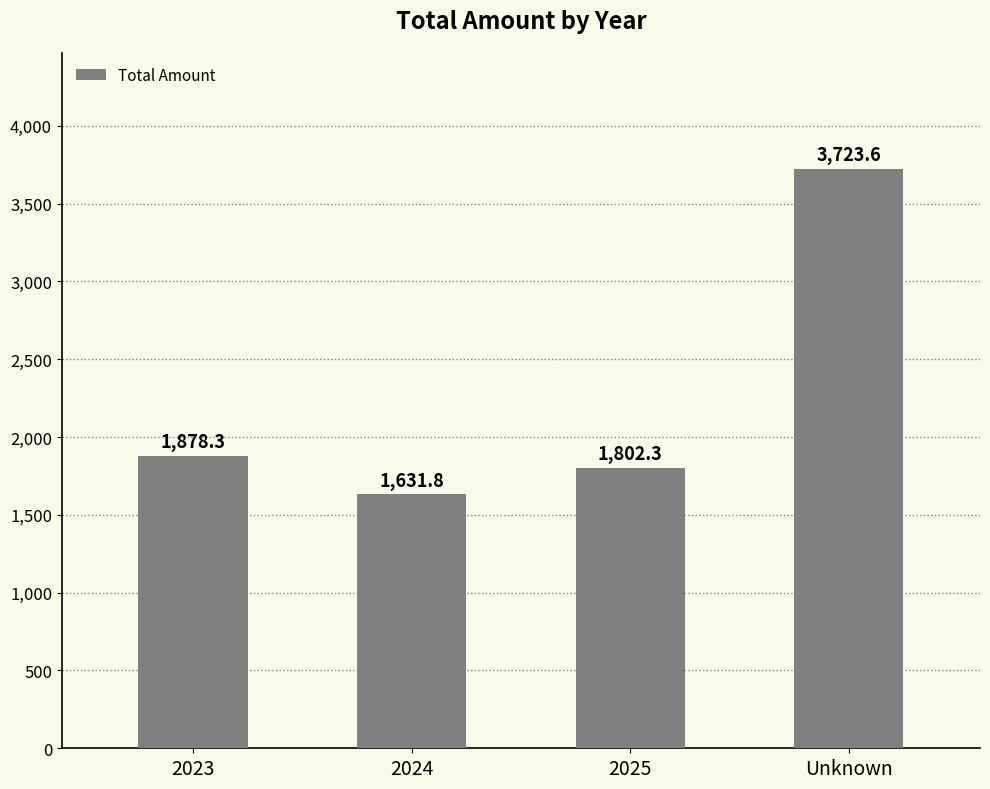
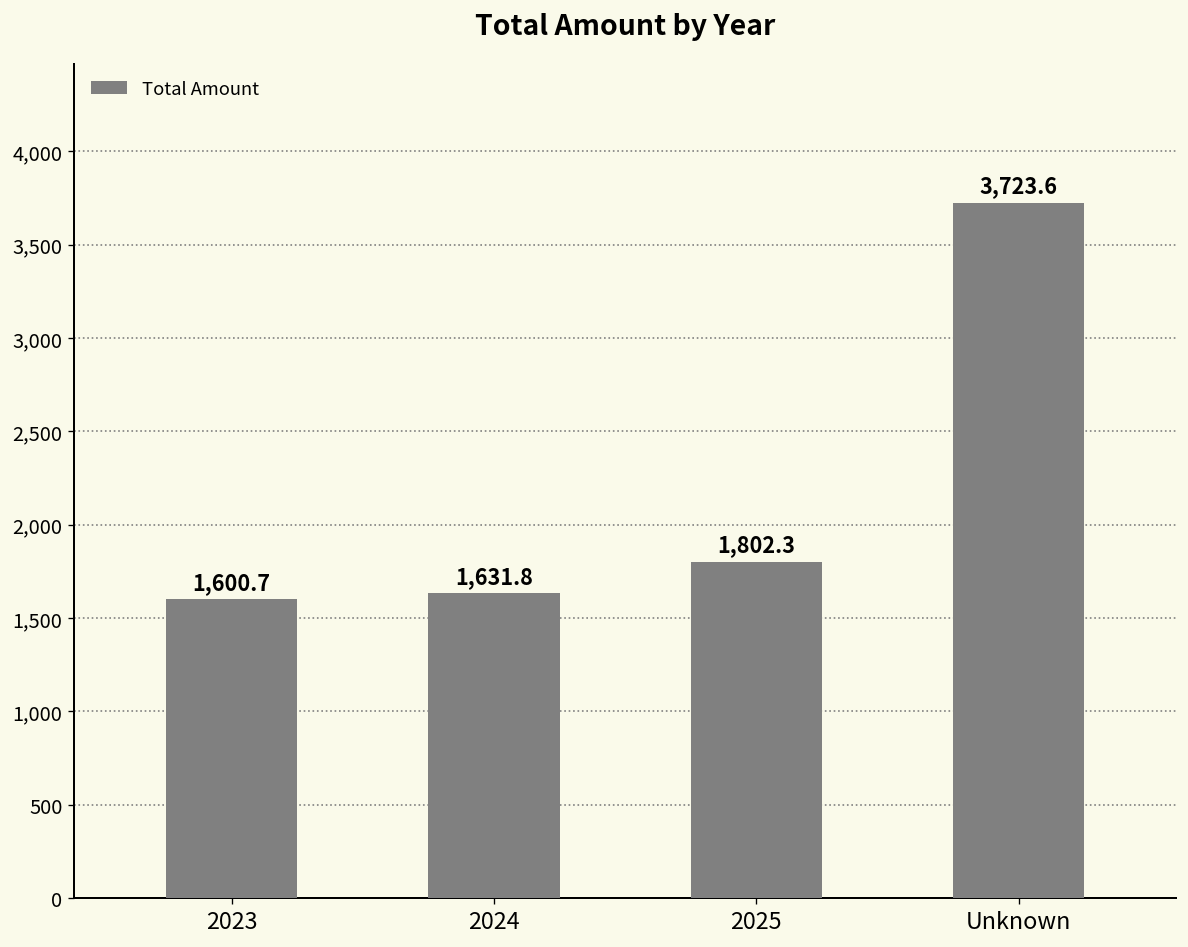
2023: 1,878.3 -> 1,600.7
